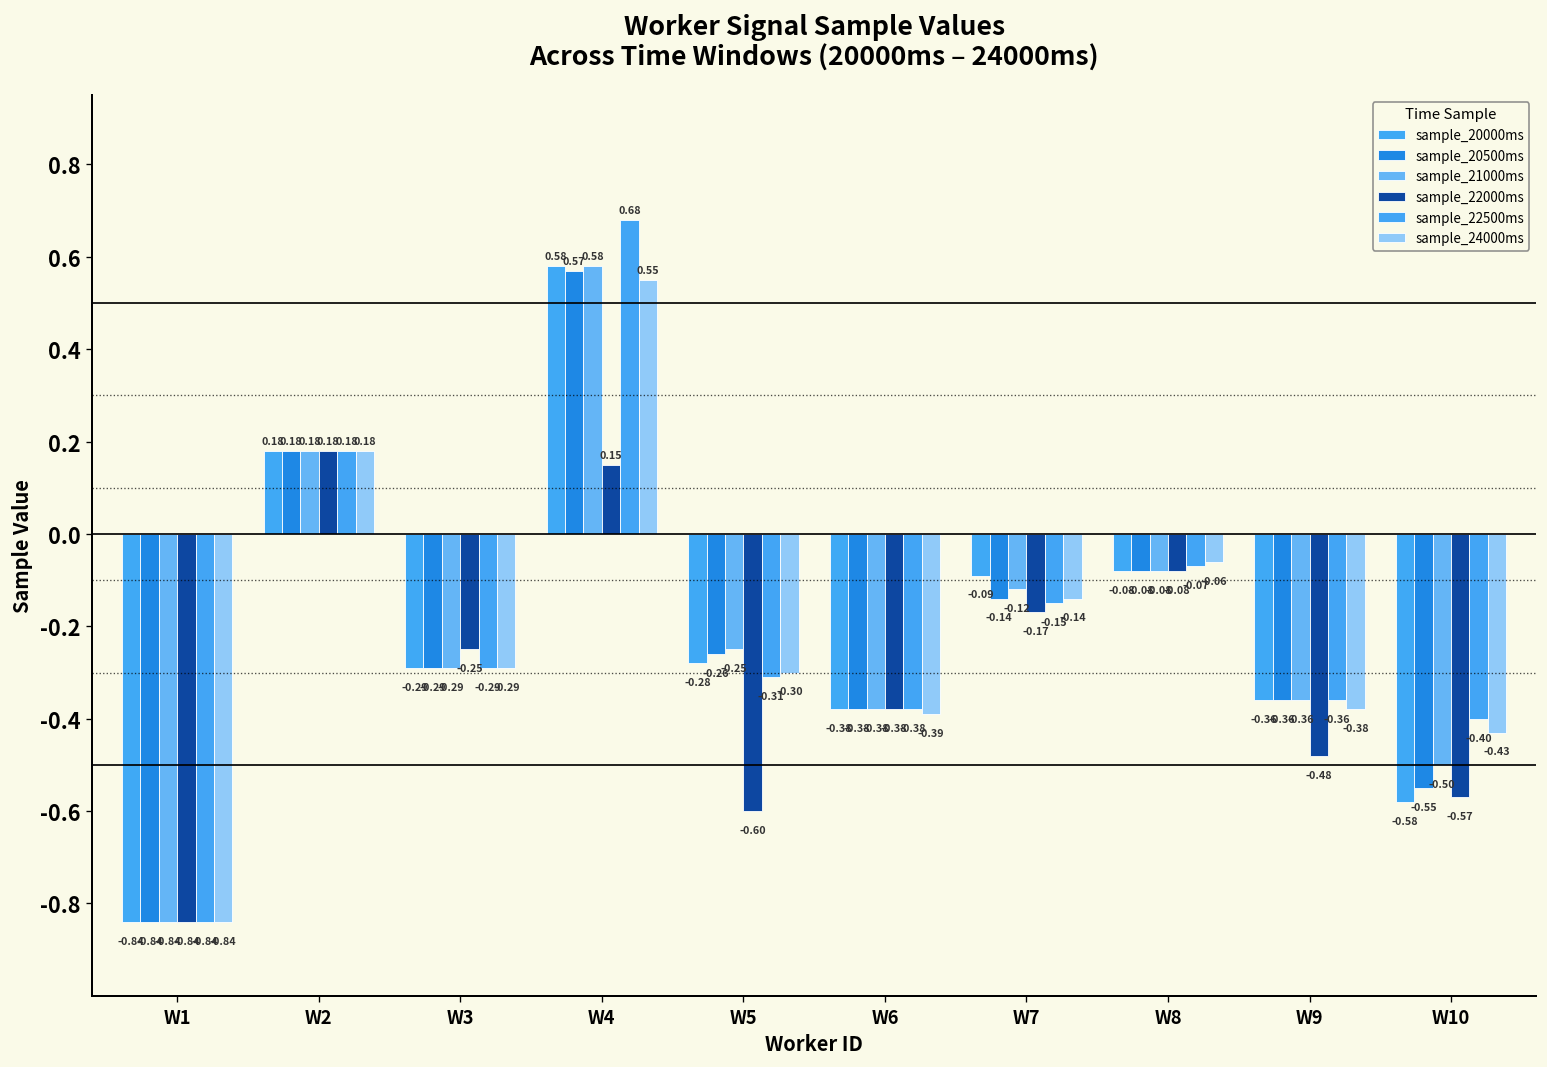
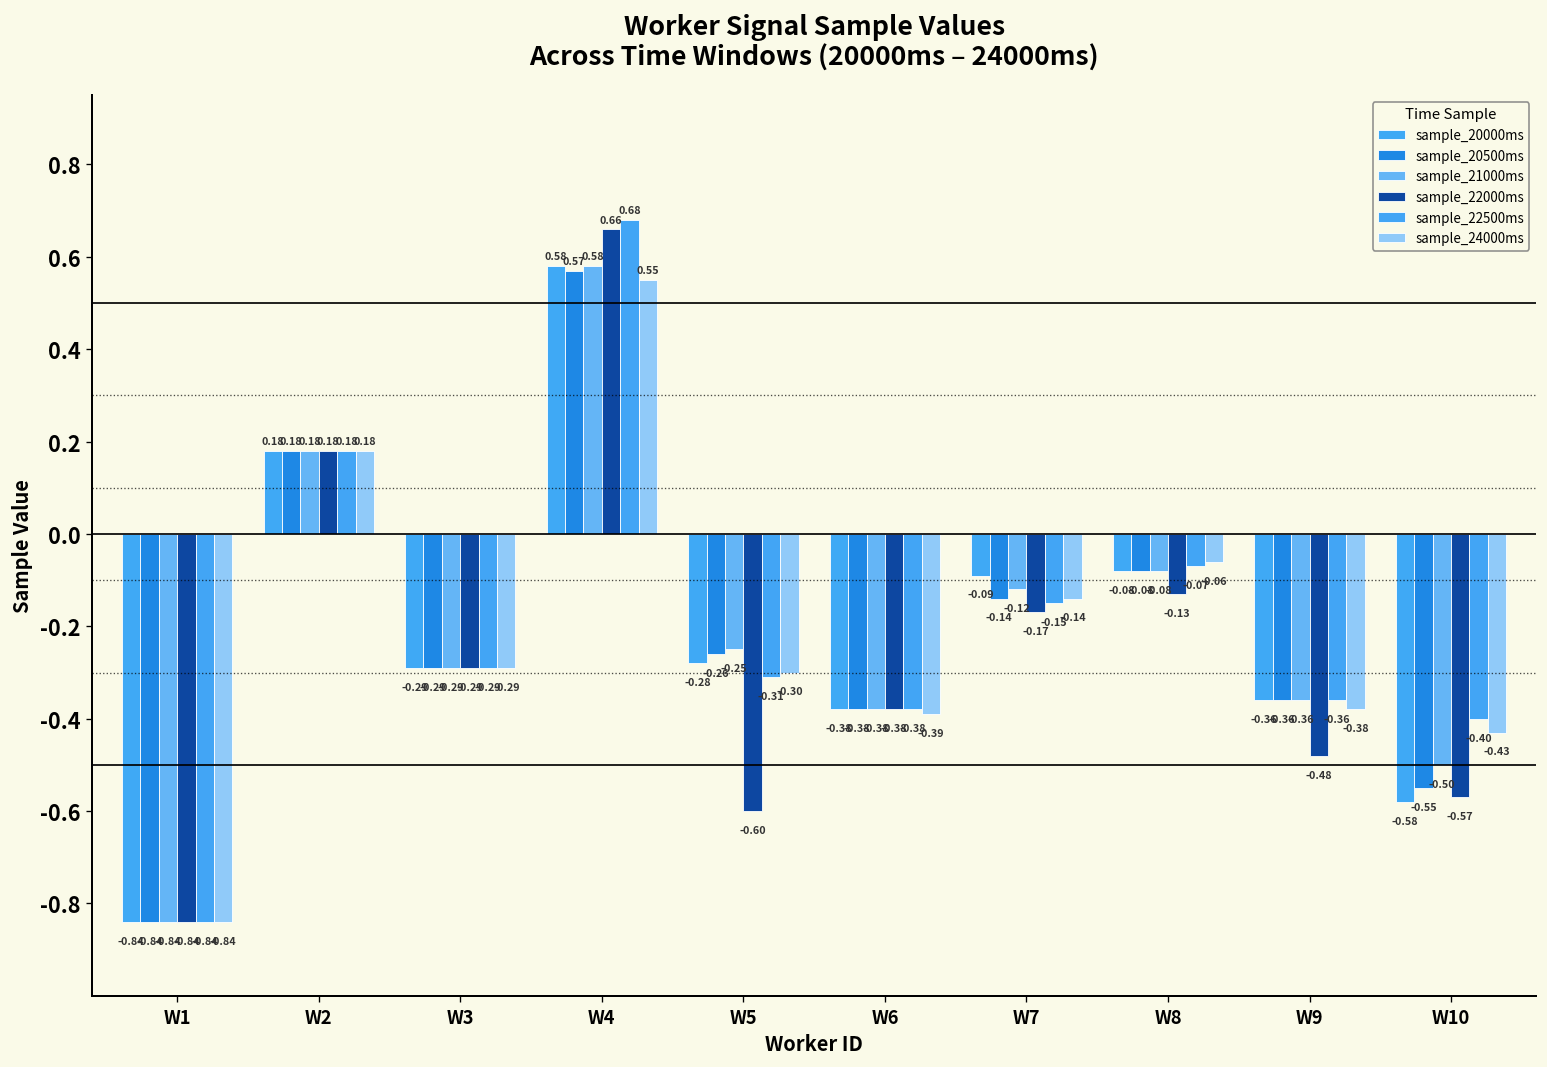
sample_22000ms, W3: -0.25 -> -0.29
sample_22000ms, W4: 0.15 -> 0.66
sample_22000ms, W8: -0.08 -> -0.13
